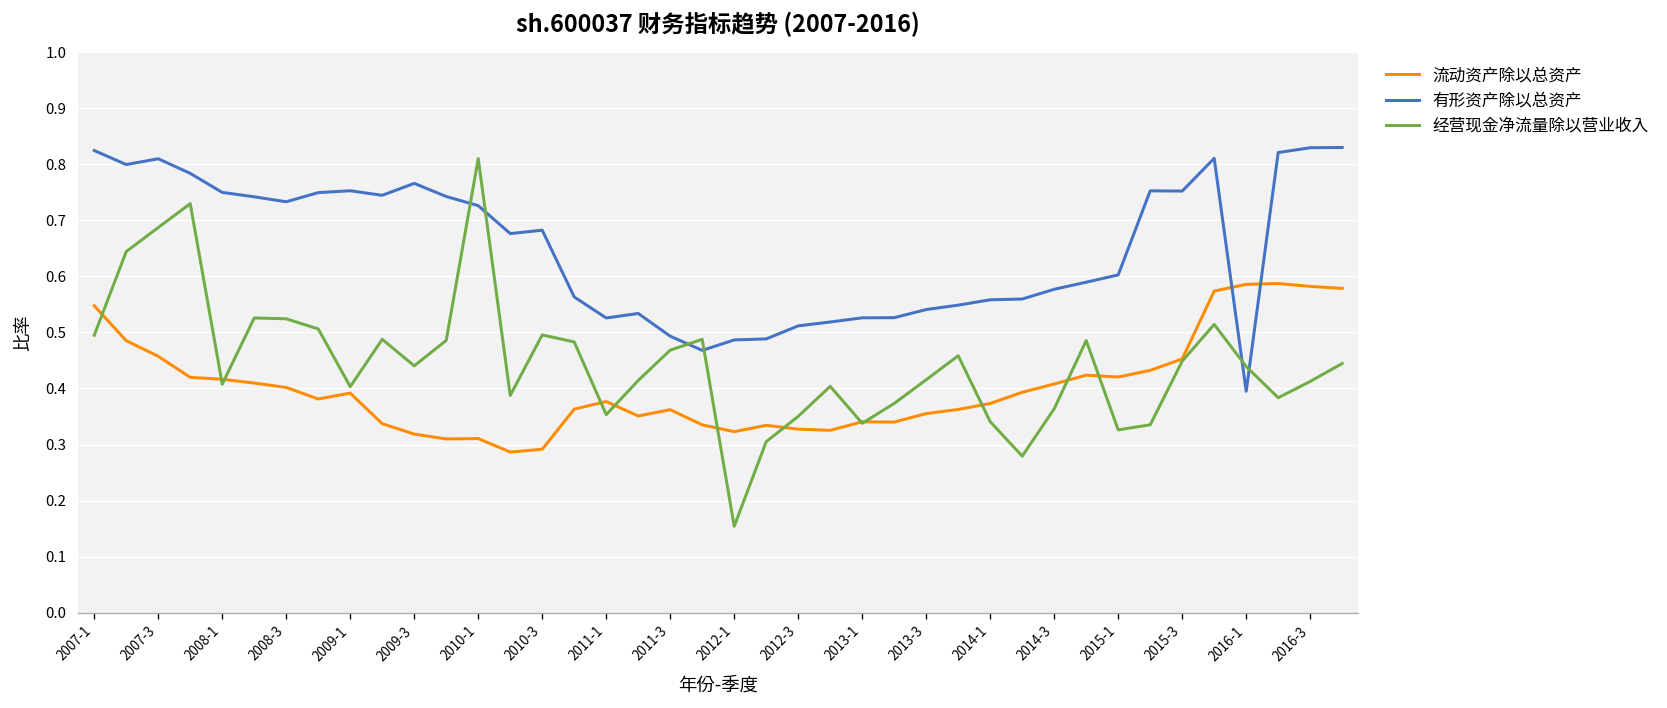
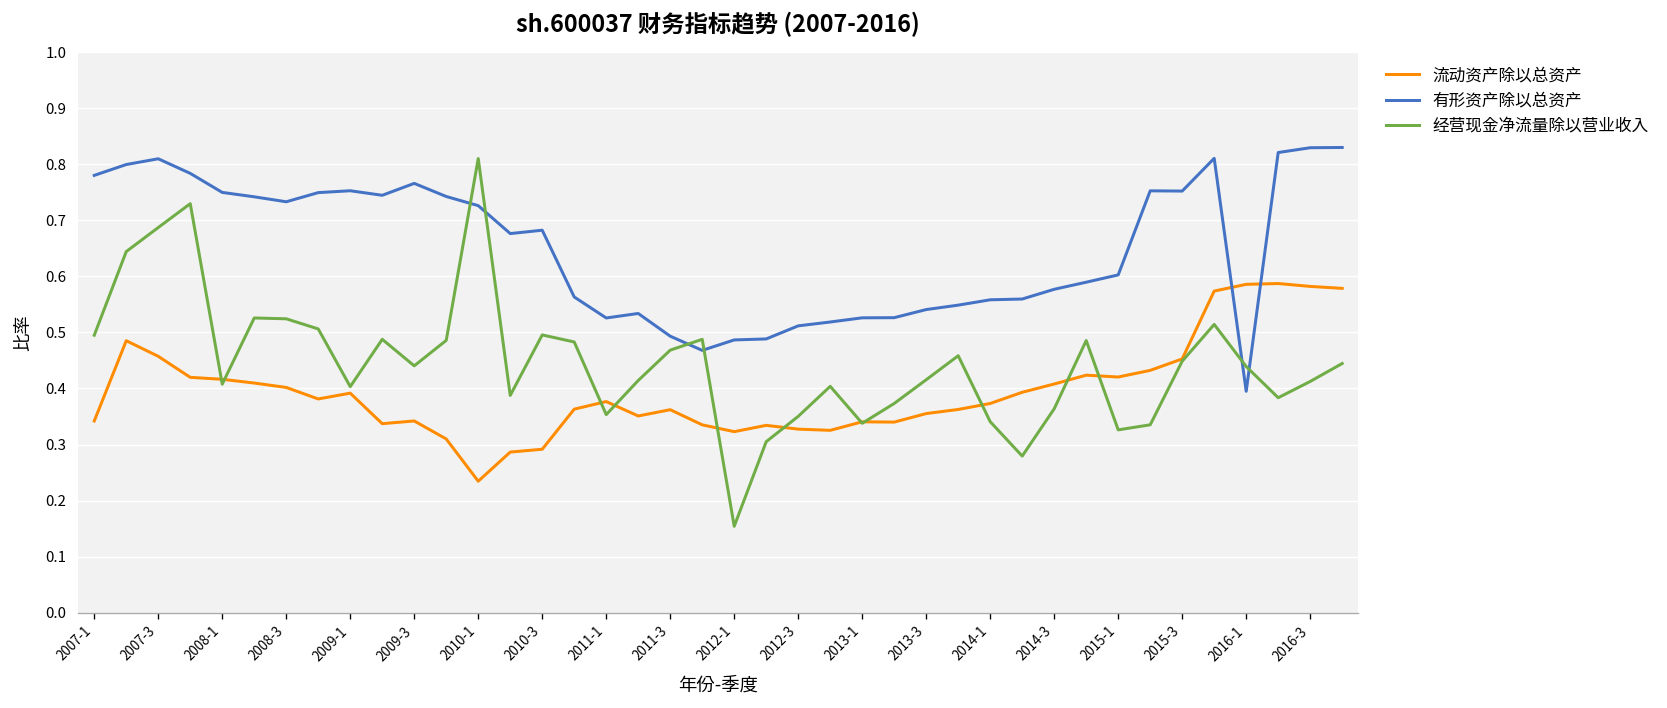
流动资产除以总资产, 2007-1: 0.55 -> 0.34
有形资产除以总资产, 2007-1: 0.82 -> 0.78
流动资产除以总资产, 2009-3: 0.32 -> 0.34
流动资产除以总资产, 2010-1: 0.31 -> 0.23
